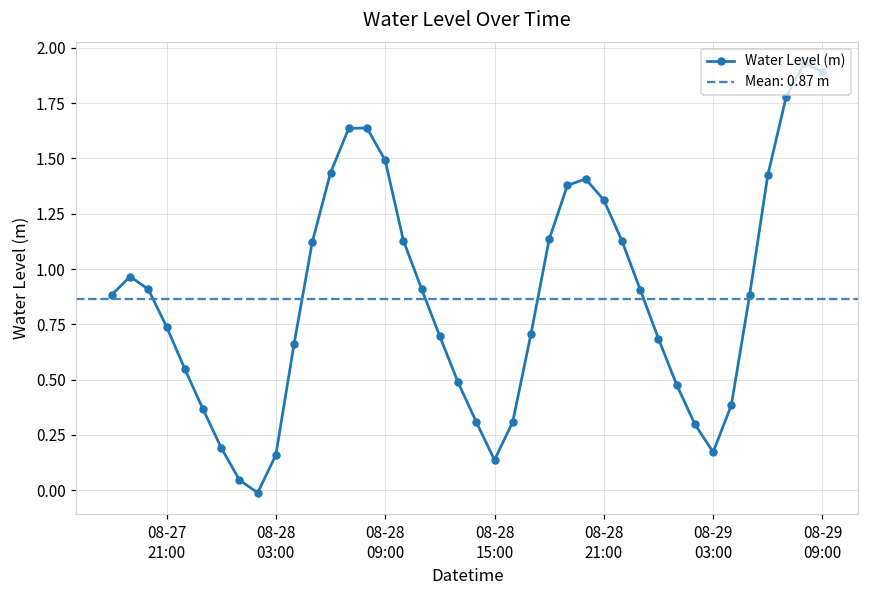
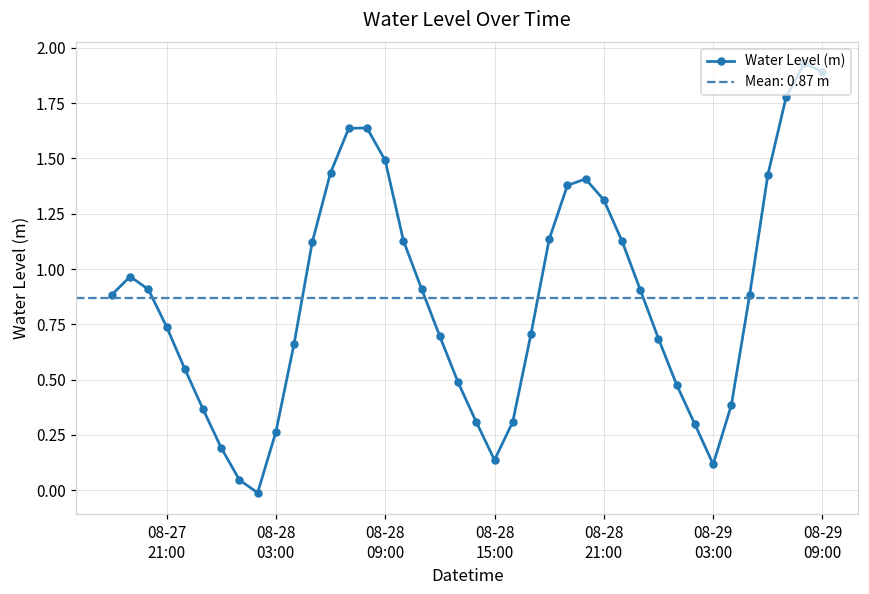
08-28 03:00: 0.16 -> 0.26
08-29 03:00: 0.17 -> 0.12
